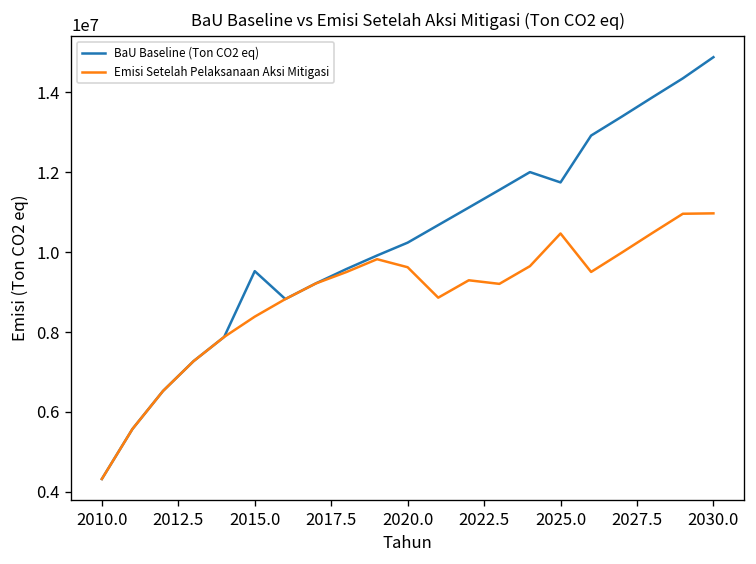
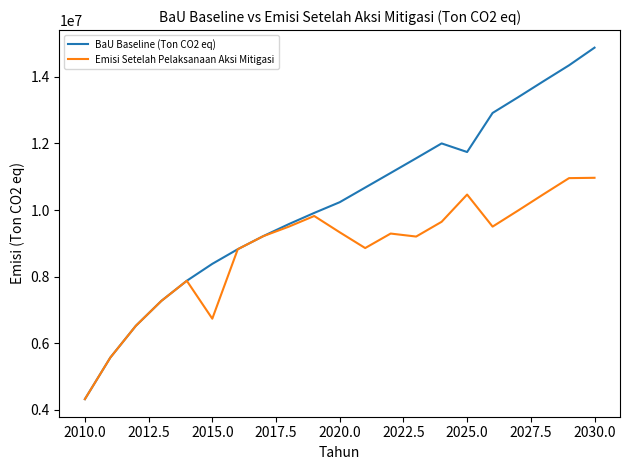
BaU Baseline (Ton CO2 eq), 2015.0: 9500000 -> 8400000
Emisi Setelah Pelaksanaan Aksi Mitigasi, 2015.0: 8400000 -> 6700000
Emisi Setelah Pelaksanaan Aksi Mitigasi, 2020.0: 9600000 -> 9300000
